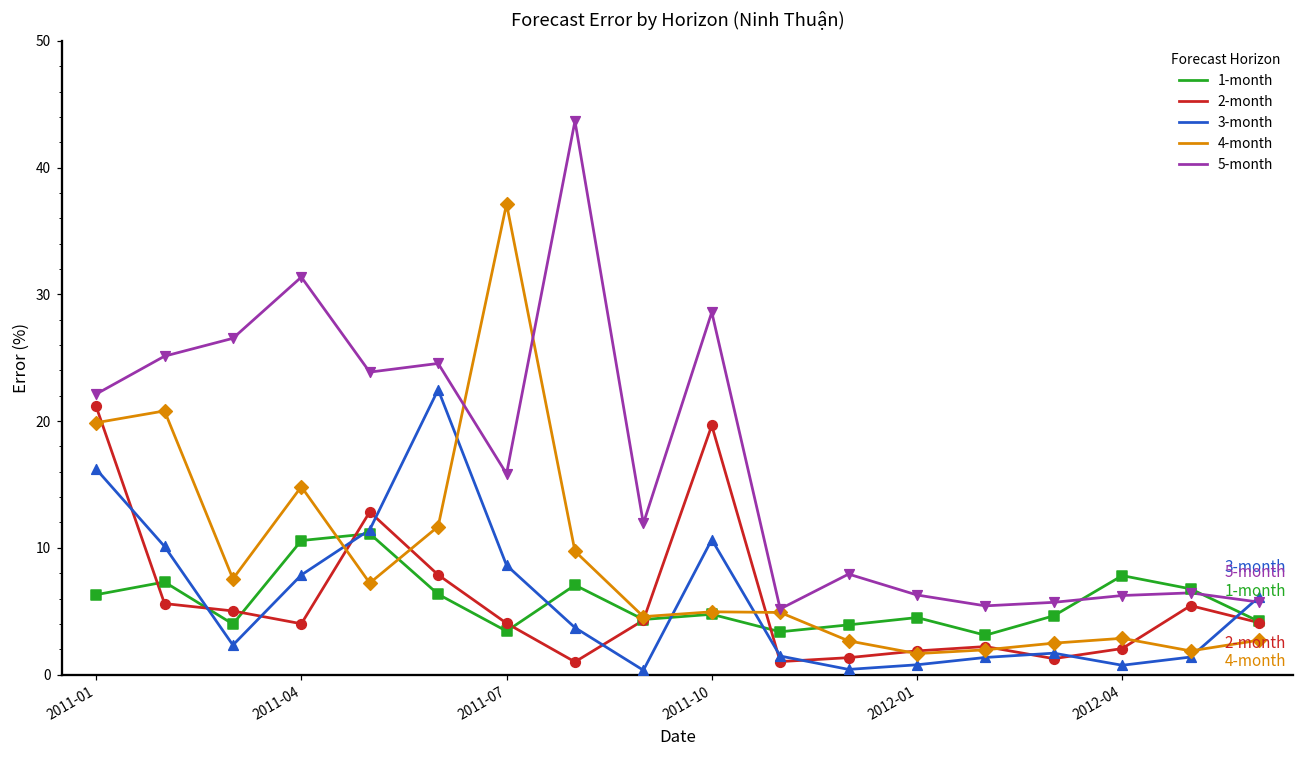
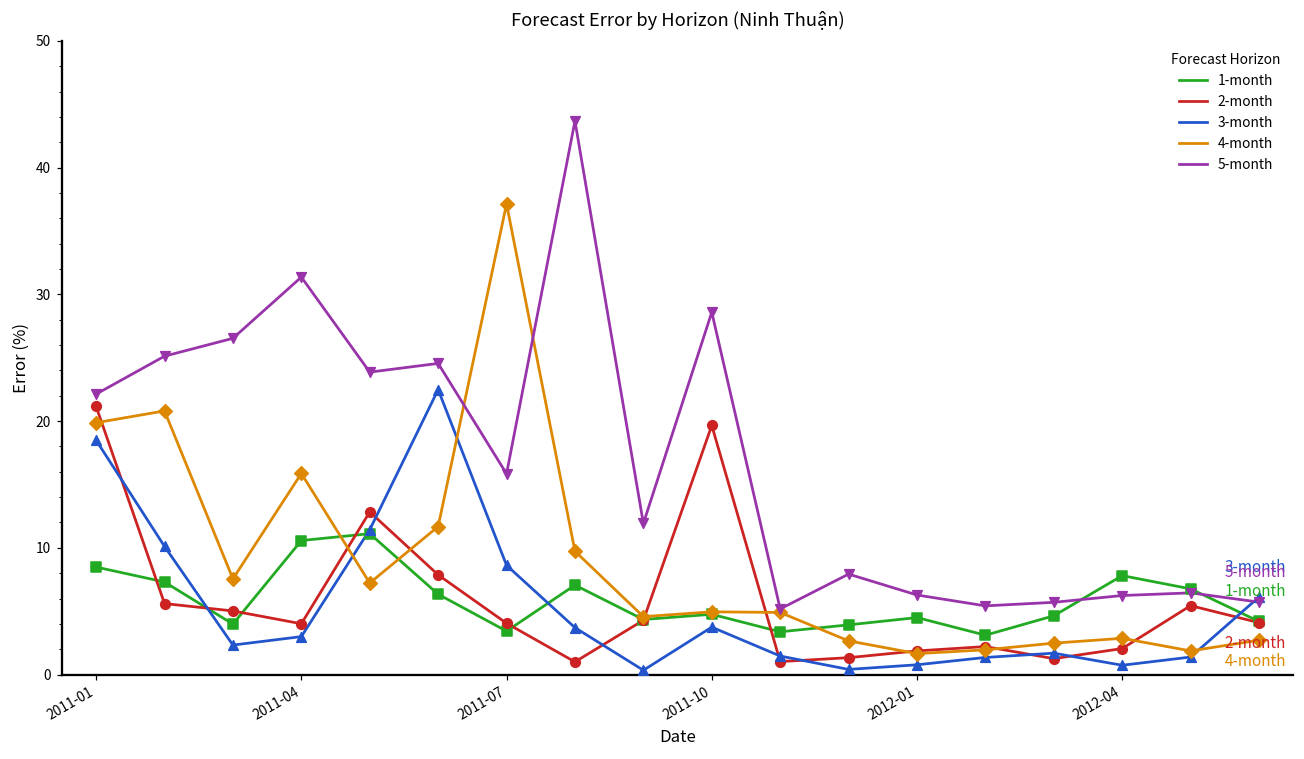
1-month, 2011-01: 6.3 -> 8.5
3-month, 2011-01: 16.2 -> 18.5
3-month, 2011-04: 7.9 -> 3.0
4-month, 2011-04: 14.8 -> 15.9
3-month, 2011-10: 10.7 -> 3.7
